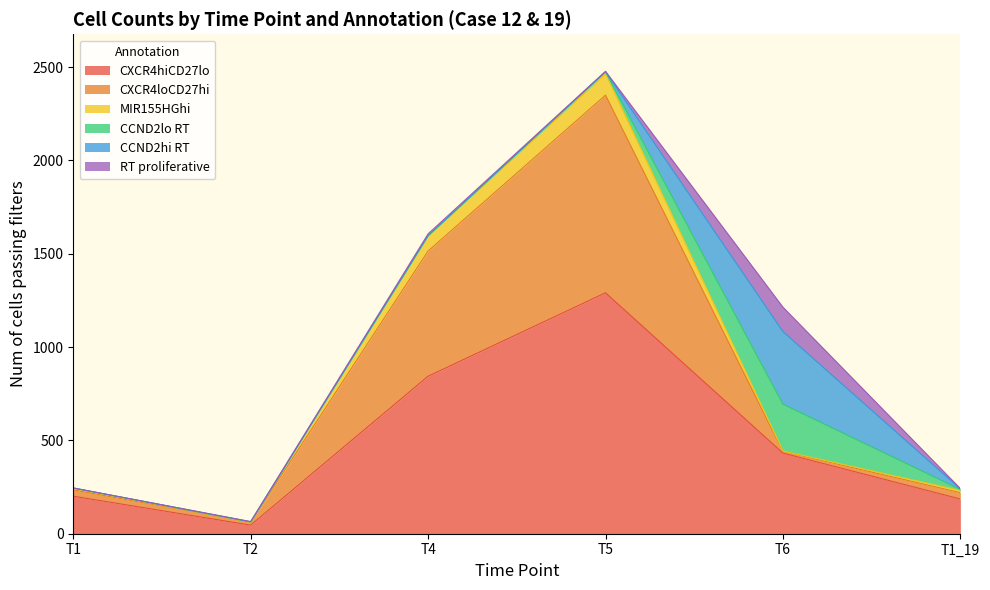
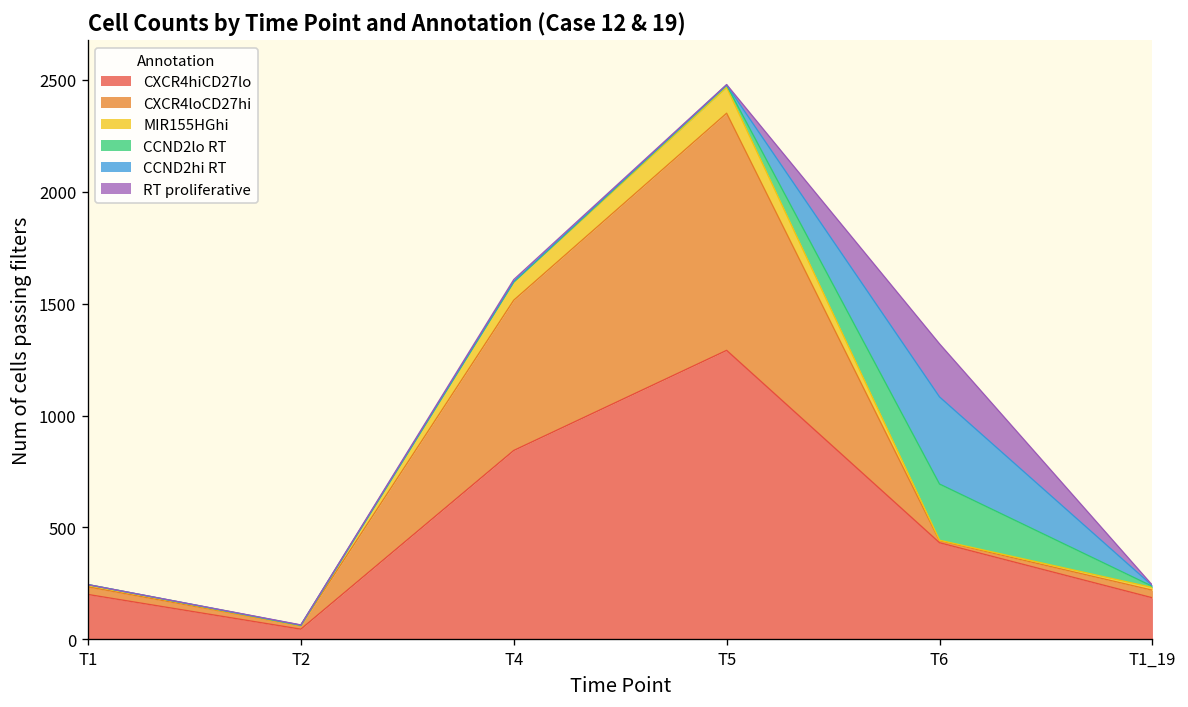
RT proliferative, T6: 130 -> 240
